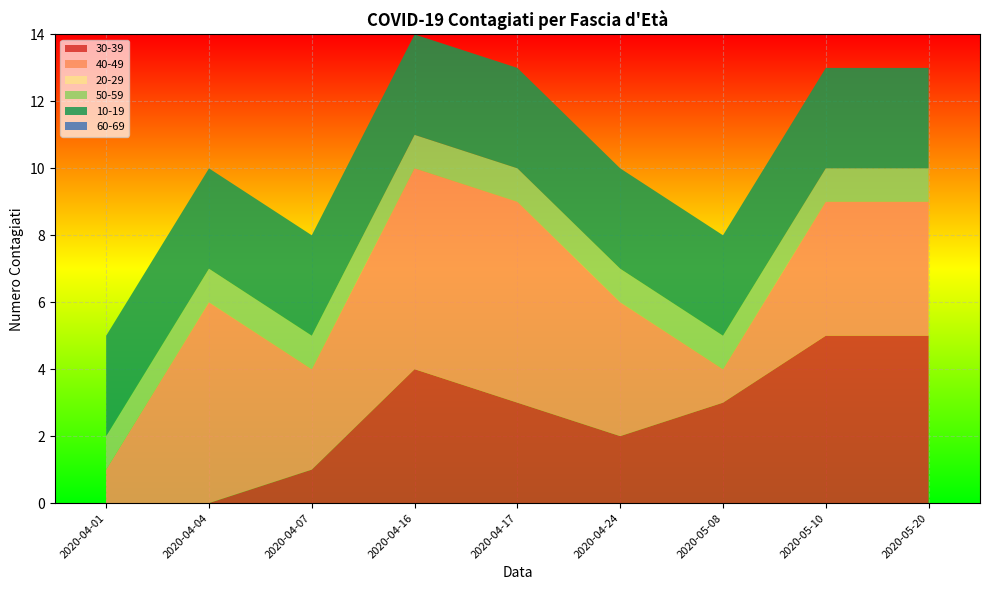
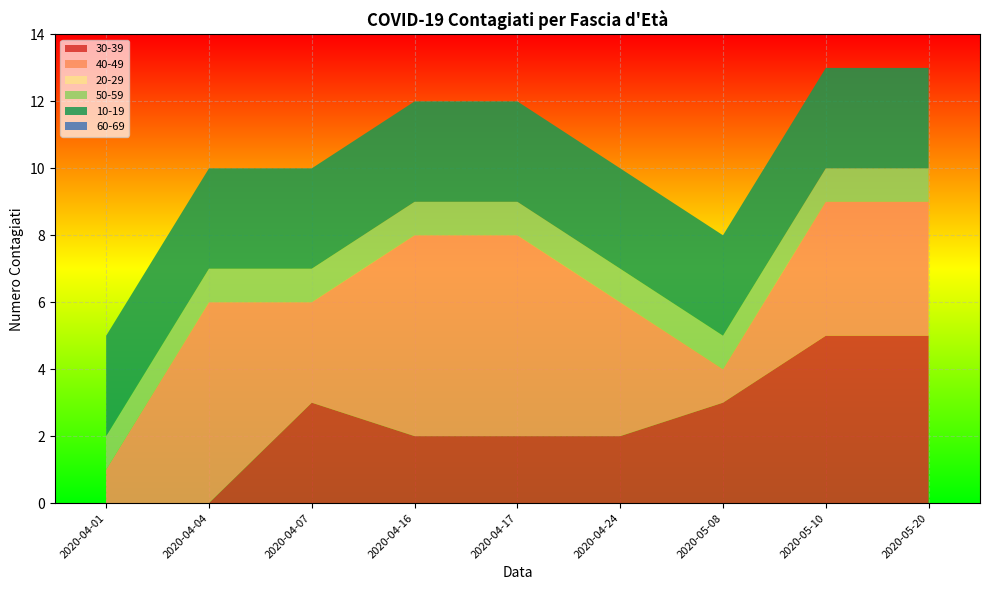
30-39, 2020-04-07: 1 -> 3
30-39, 2020-04-16: 4 -> 2
30-39, 2020-04-17: 3 -> 2
